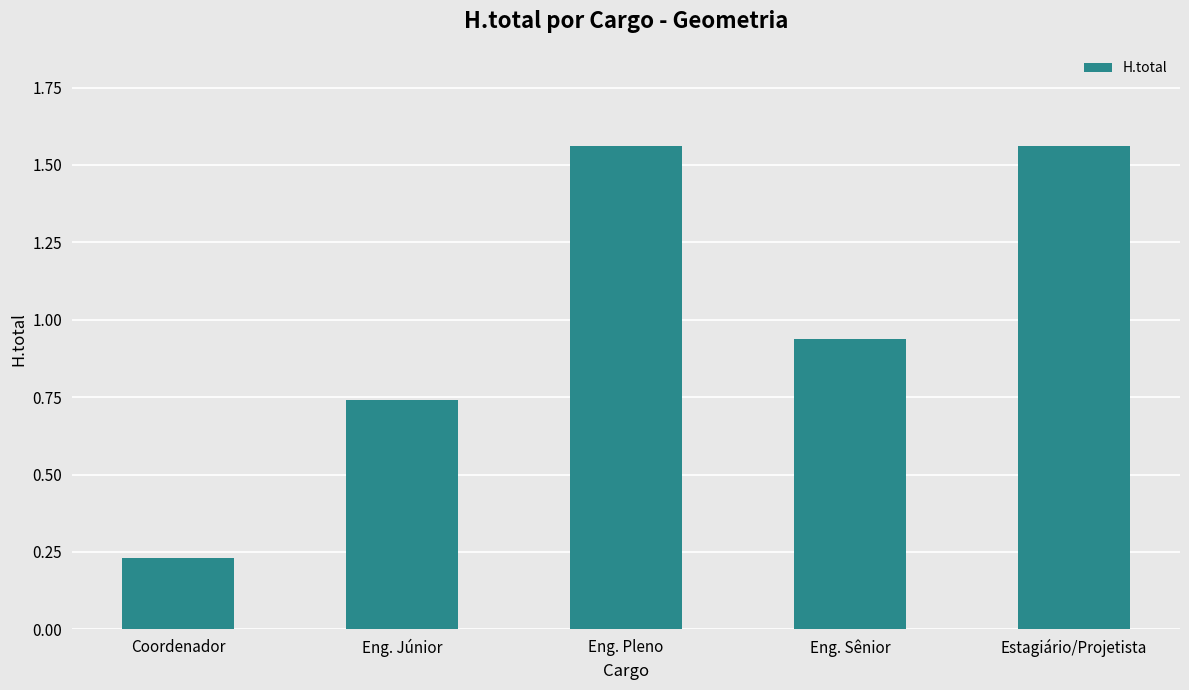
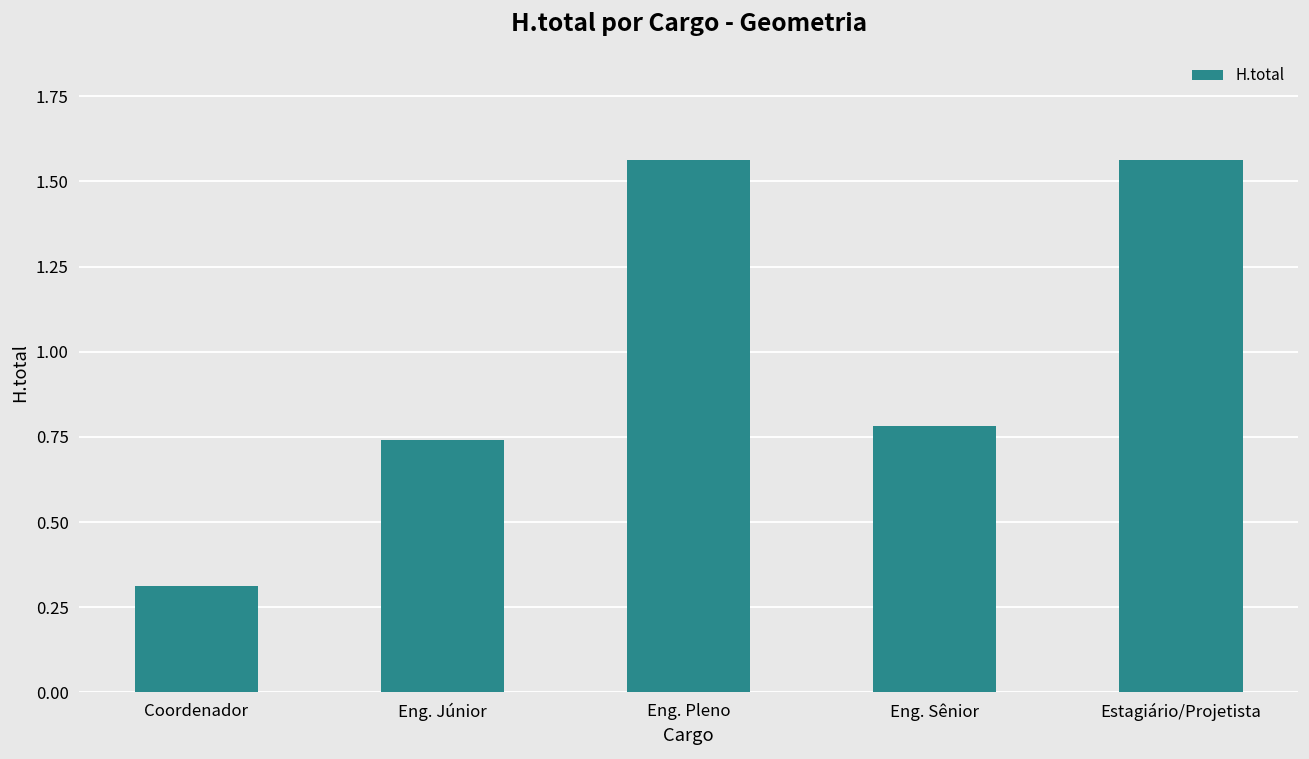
Coordenador: 0.23 -> 0.31
Eng. Sênior: 0.94 -> 0.78
